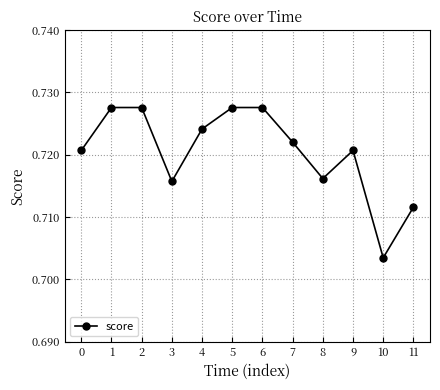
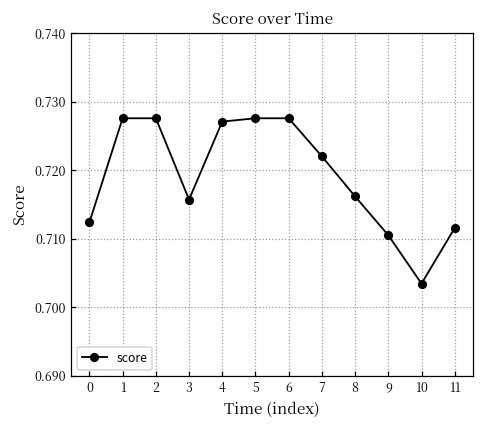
0: 0.721 -> 0.712
4: 0.724 -> 0.727
9: 0.721 -> 0.710
